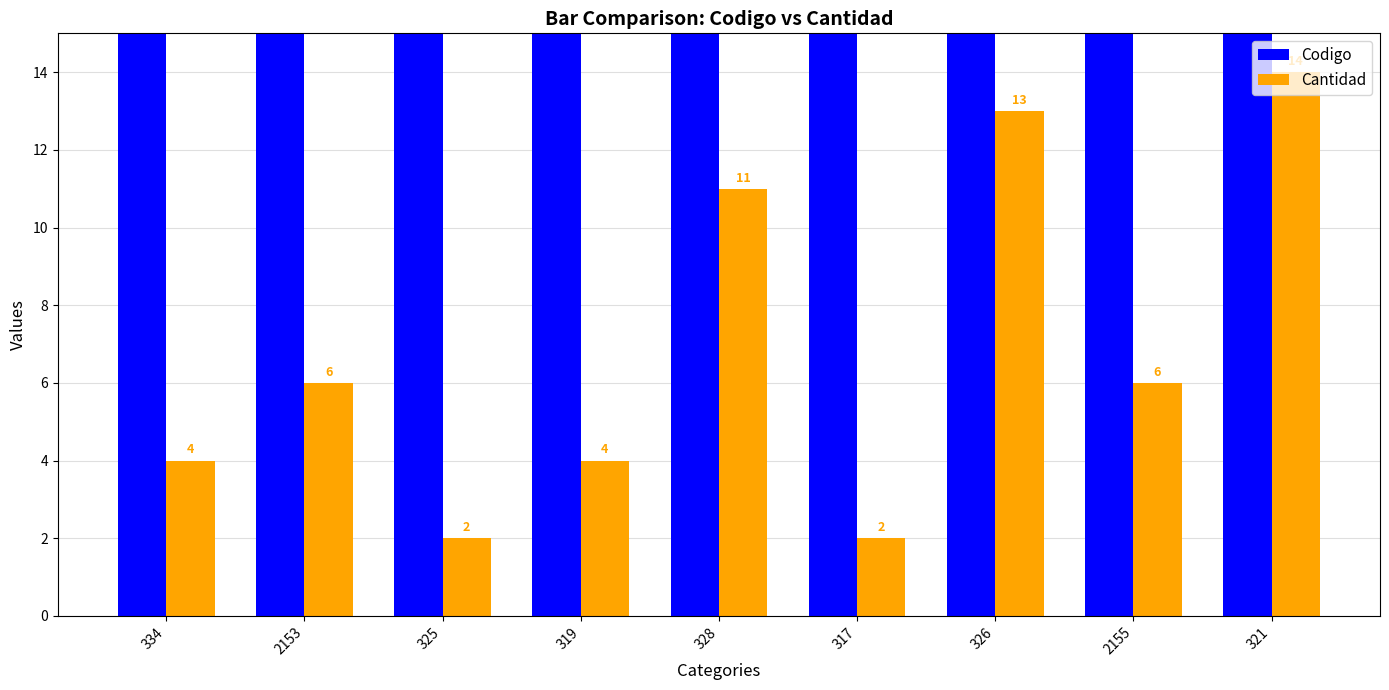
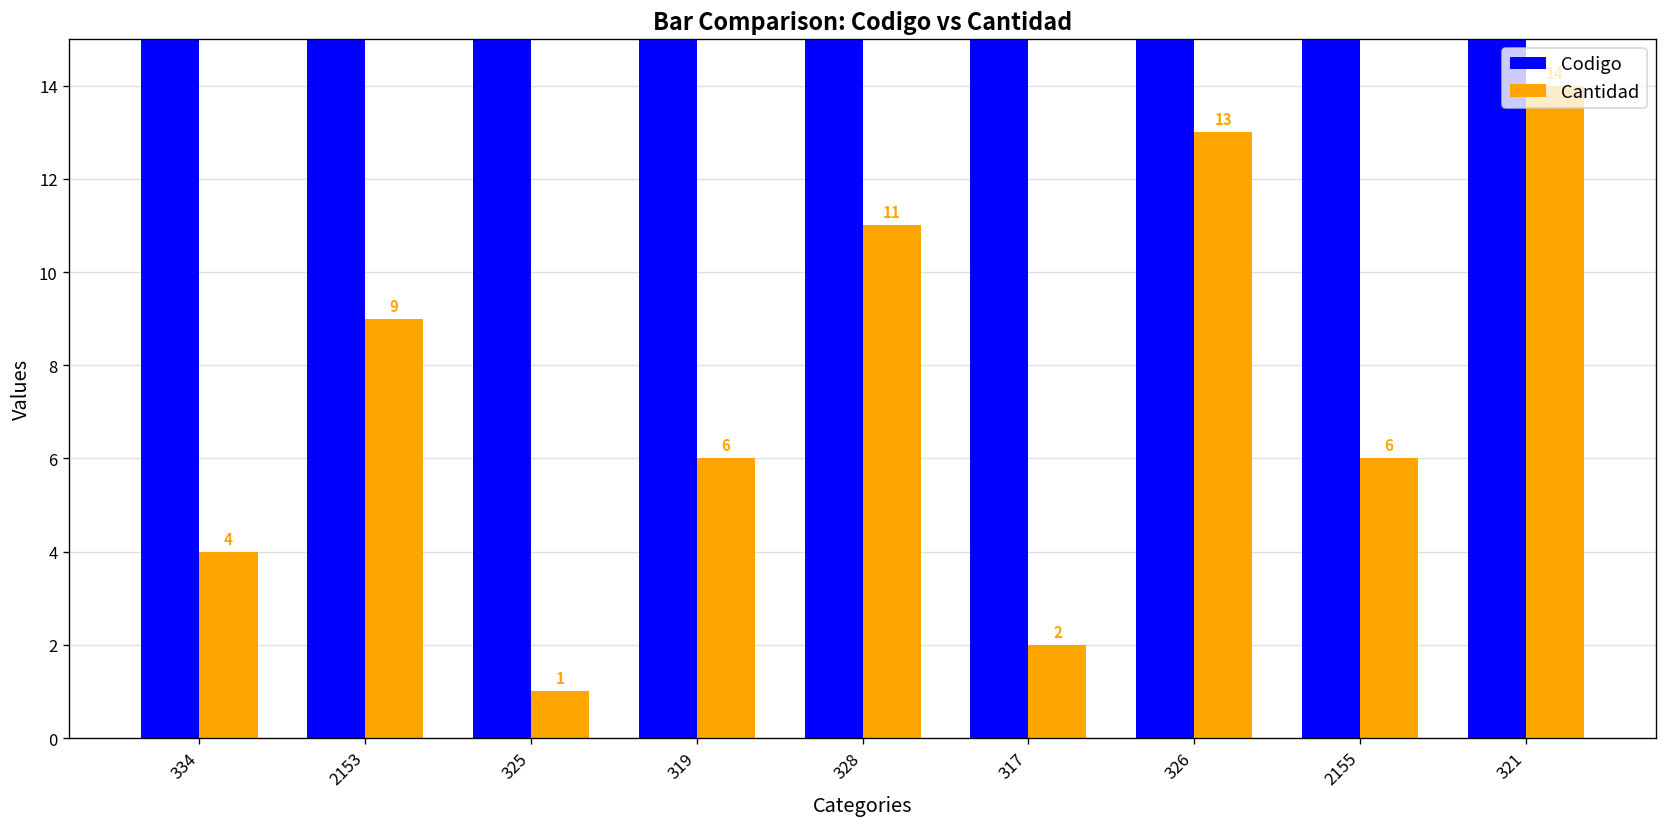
Cantidad, 2153: 6 -> 9
Cantidad, 325: 2 -> 1
Cantidad, 319: 4 -> 6
